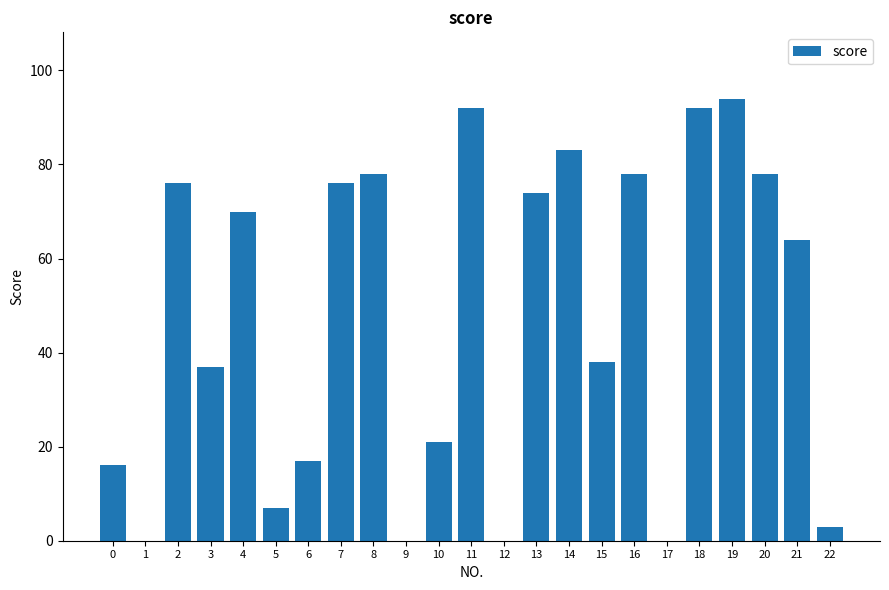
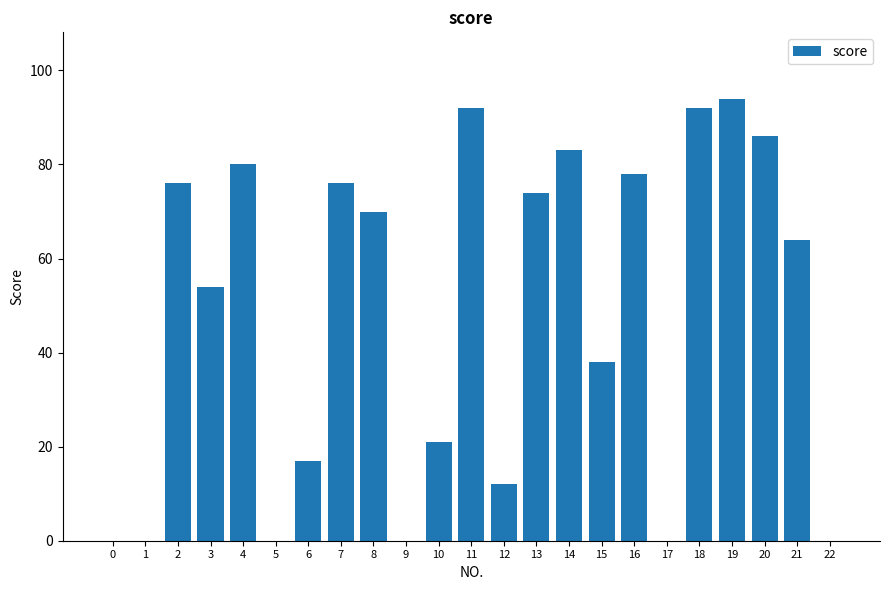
0: 16 -> 0
3: 37 -> 54
4: 70 -> 80
5: 7 -> 0
8: 78 -> 70
12: 0 -> 12
20: 78 -> 86
22: 3 -> 0
